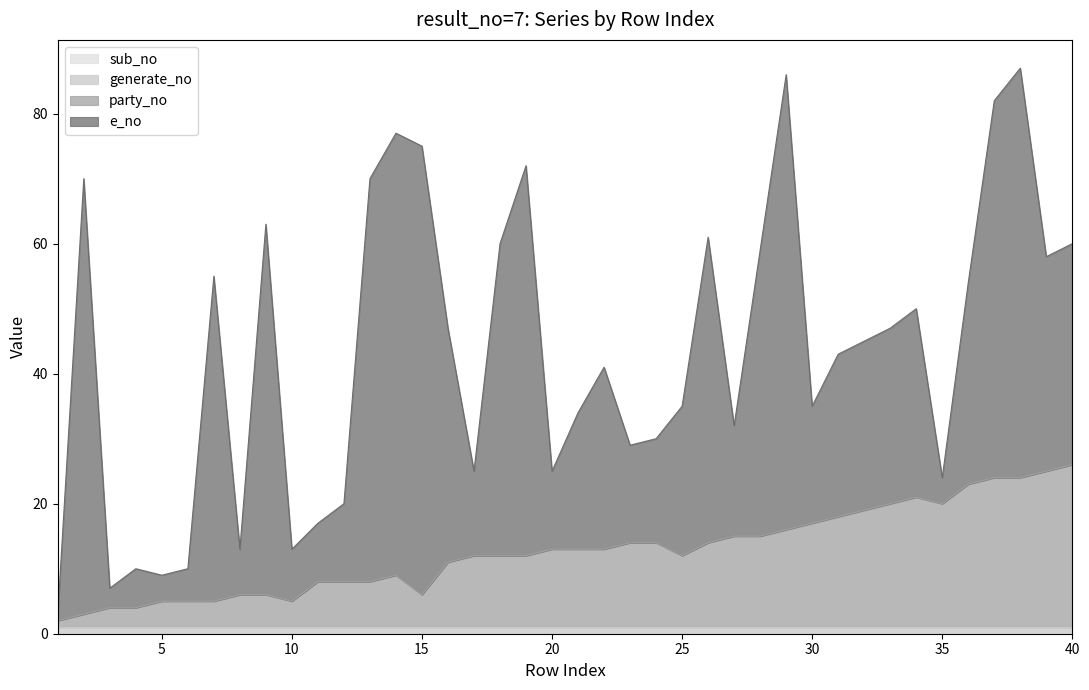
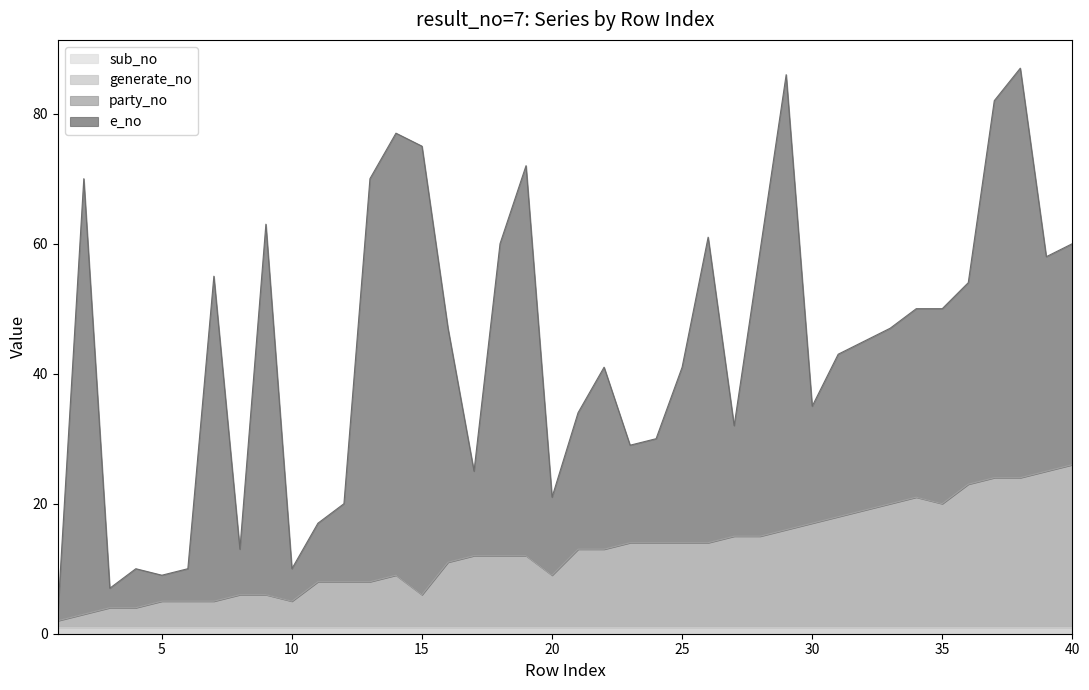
e_no, 10: 8 -> 5
party_no, 20: 13 -> 9
party_no, 25: 12 -> 14
e_no, 25: 23 -> 27
e_no, 35: 4 -> 30
